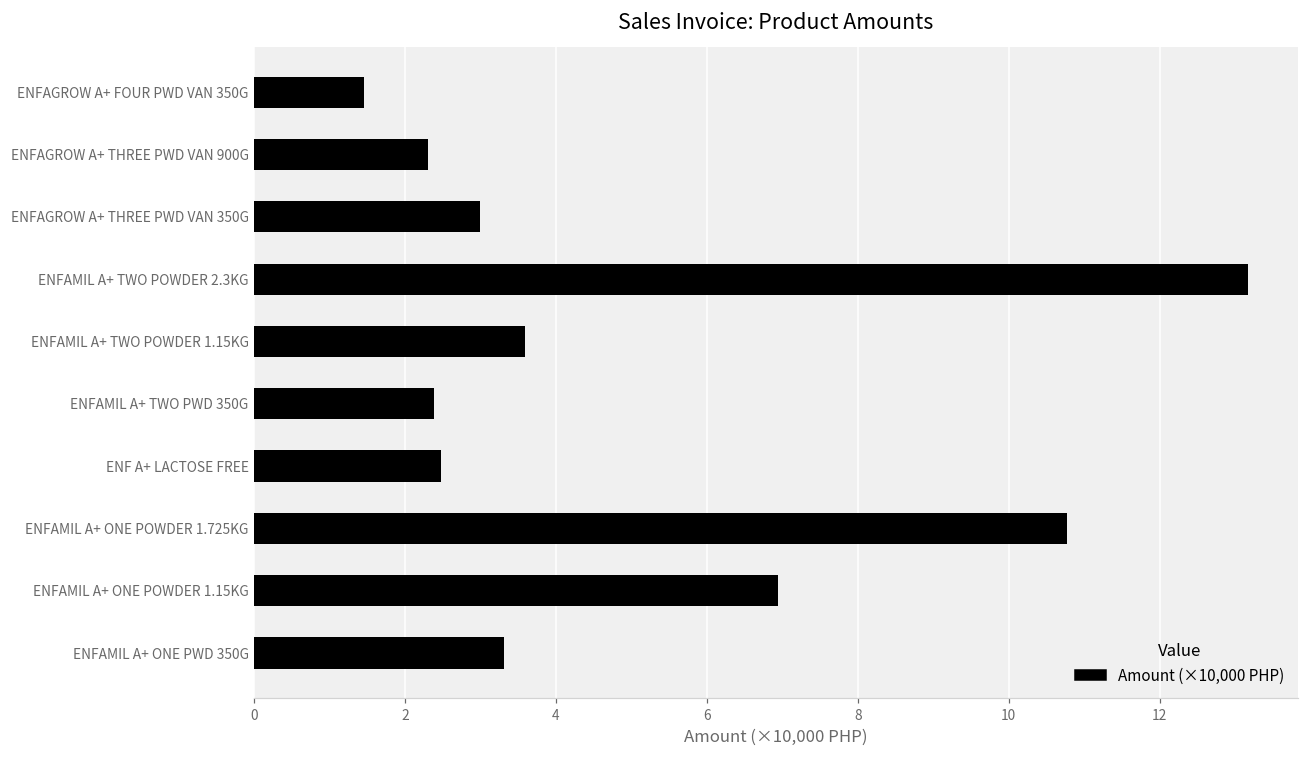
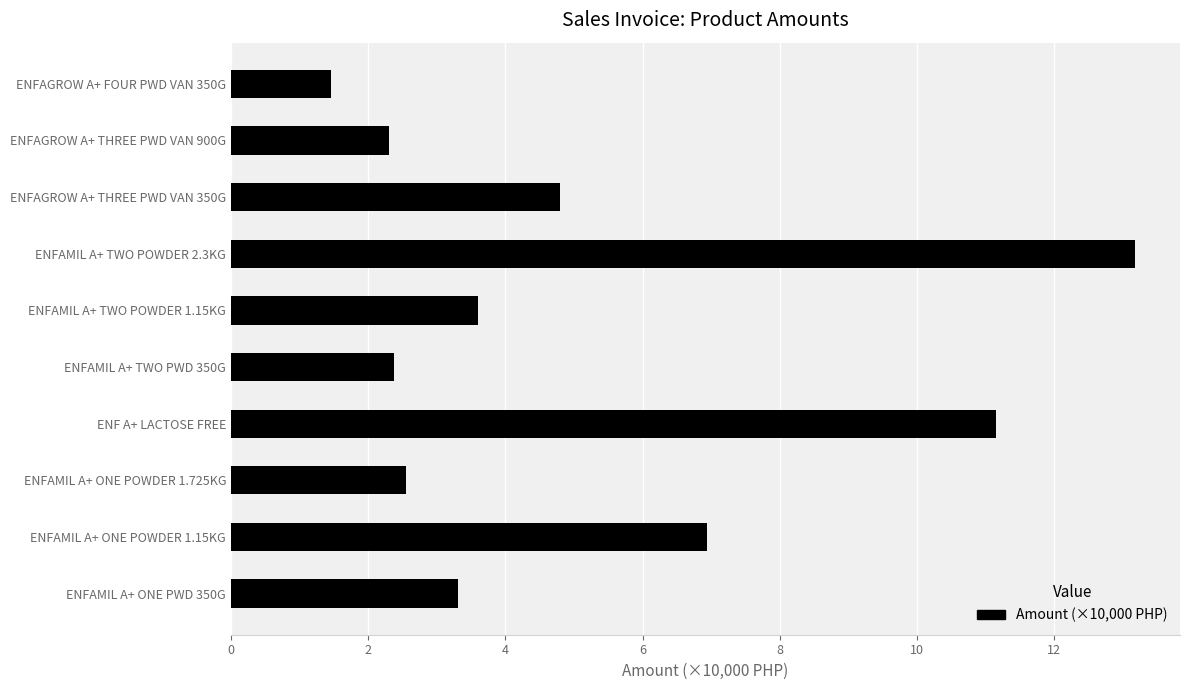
ENFAGROW A+ THREE PWD VAN 350G: 3.0 -> 4.8
ENF A+ LACTOSE FREE: 2.5 -> 11.1
ENFAMIL A+ ONE POWDER 1.725KG: 10.8 -> 2.5
